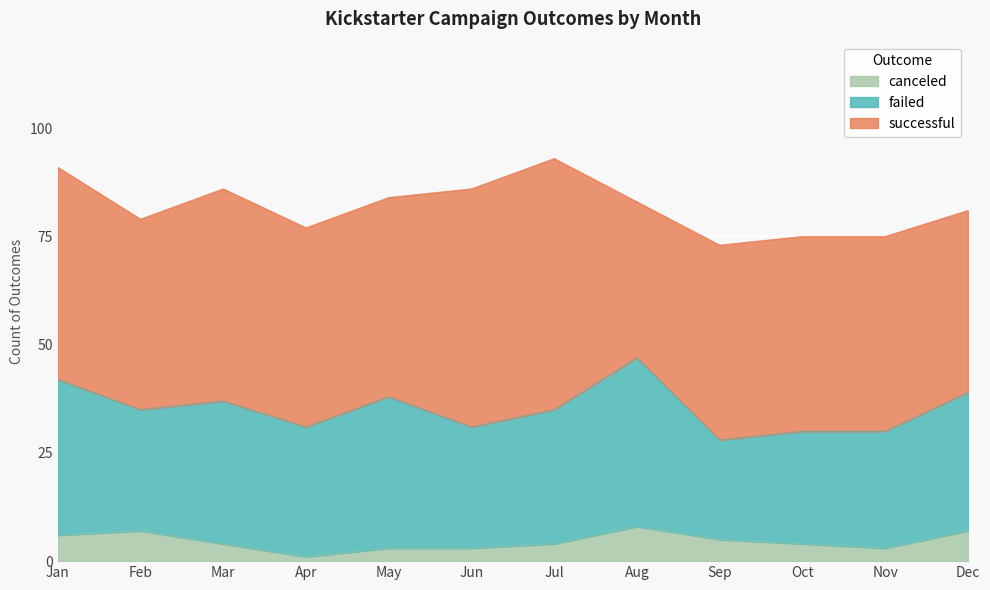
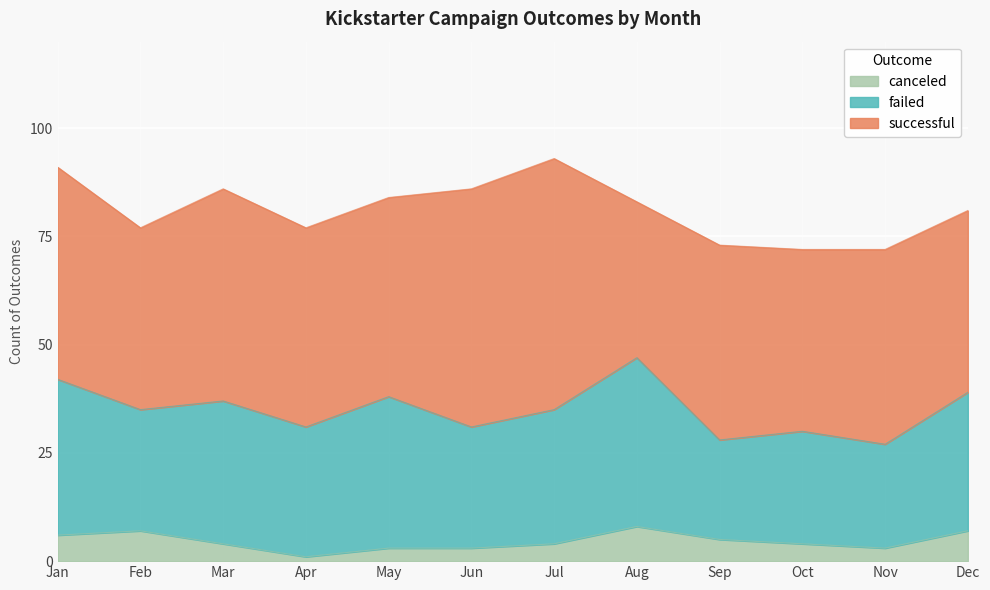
successful, Feb: 44 -> 42
successful, Oct: 45 -> 42
failed, Nov: 27 -> 24
